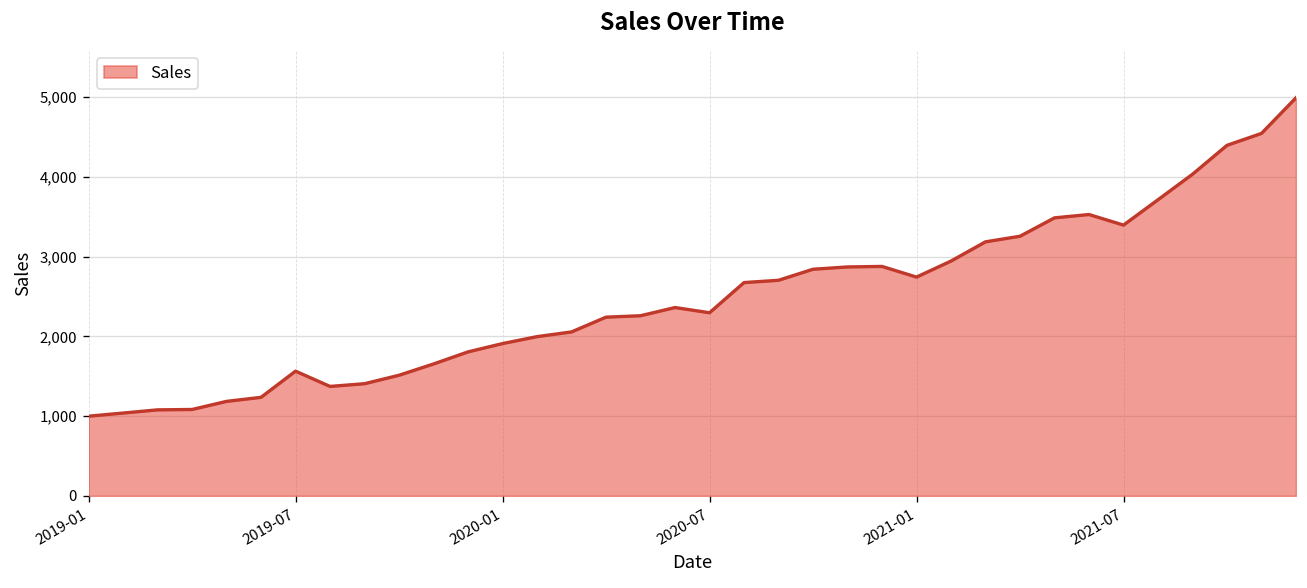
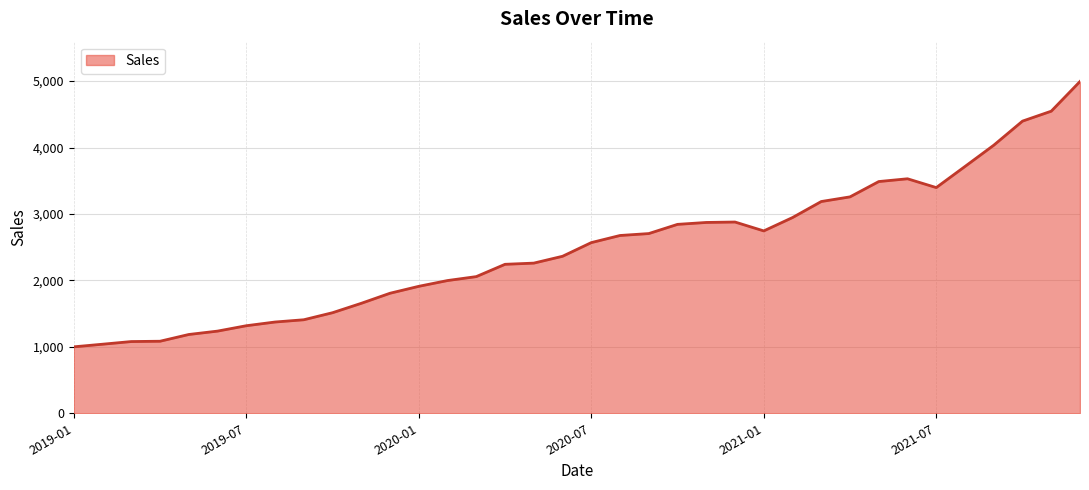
2019-07: 1,600 -> 1,300
2020-07: 2,300 -> 2,600
